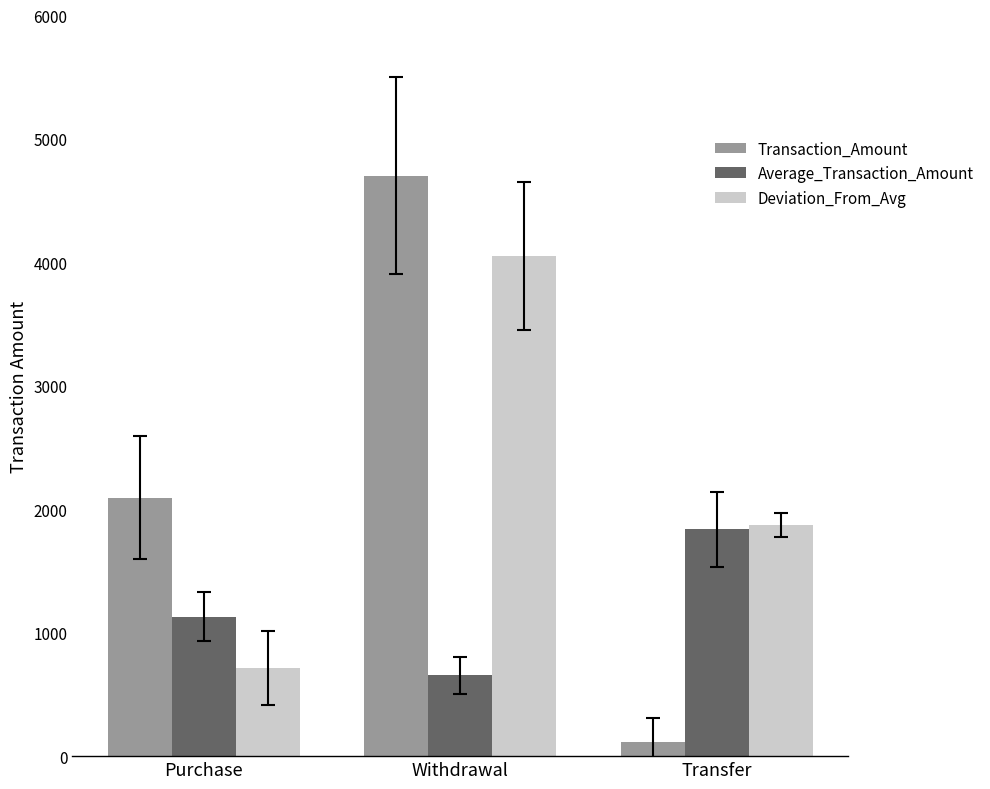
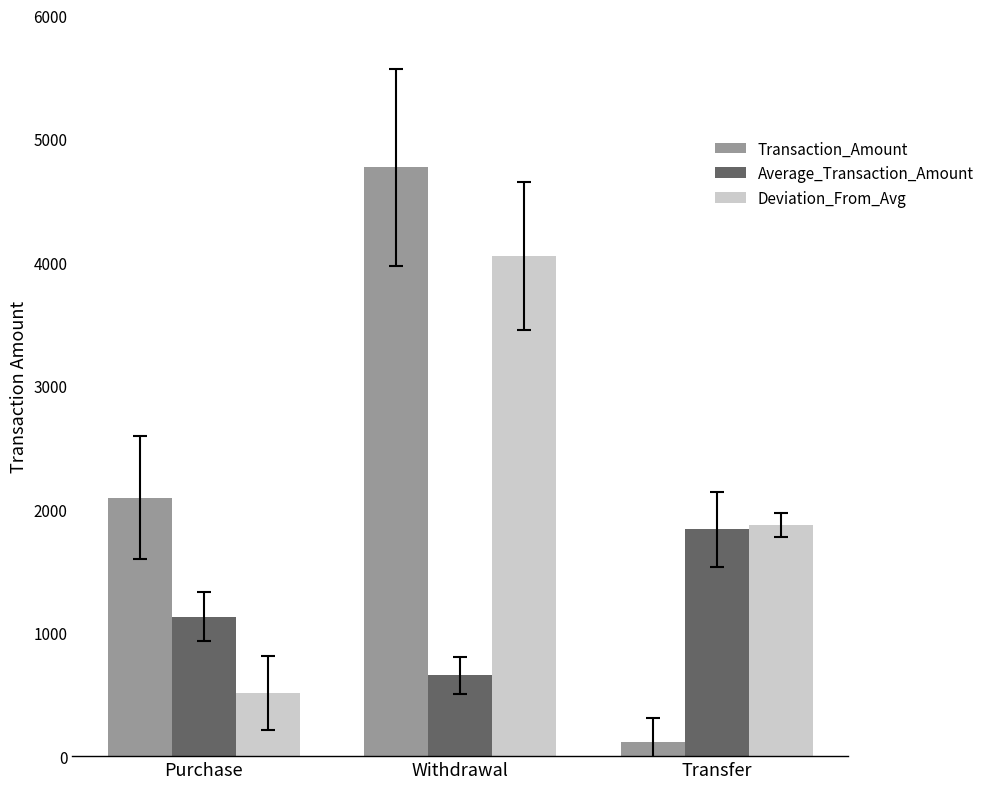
Deviation_From_Avg, Purchase: 720 -> 510
Transaction_Amount, Withdrawal: 4700 -> 4770
